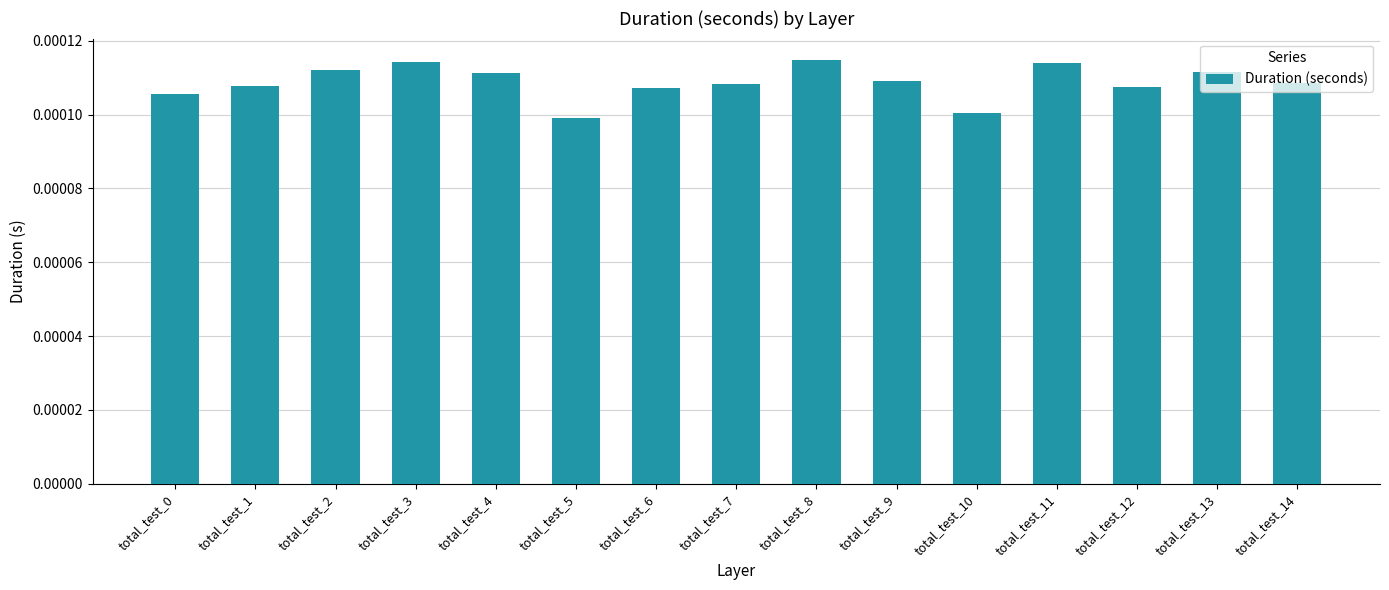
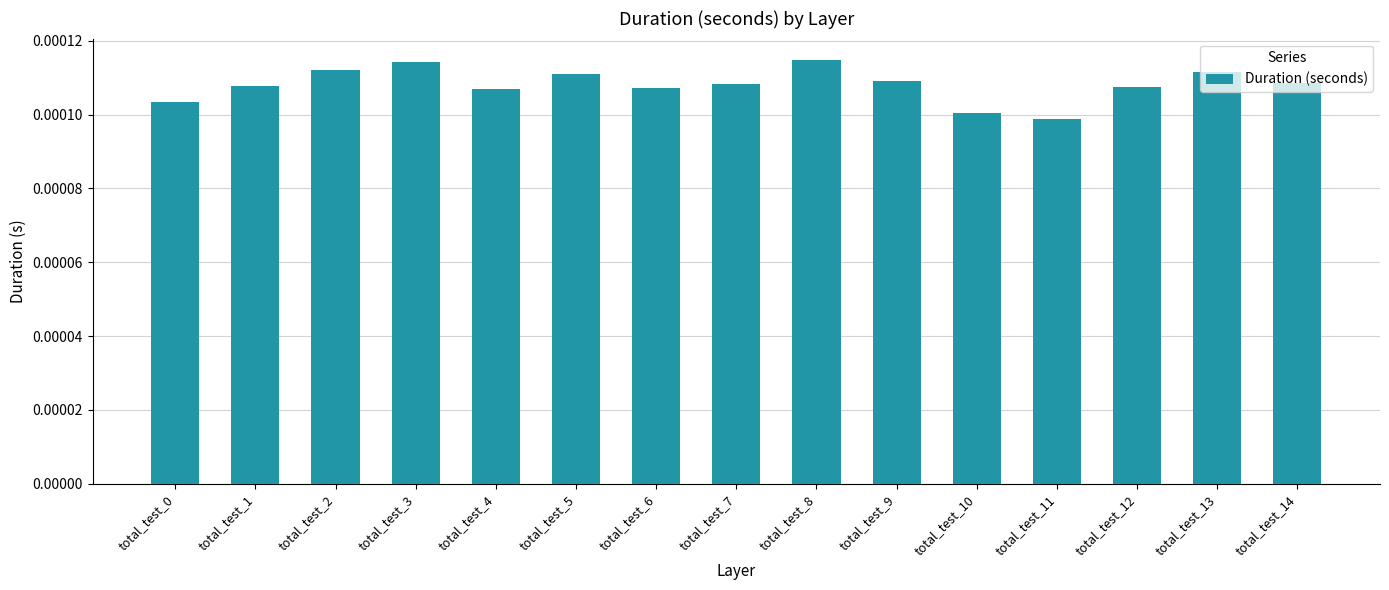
total_test_0: 0.000106 -> 0.000103
total_test_4: 0.000111 -> 0.000107
total_test_5: 0.000099 -> 0.000111
total_test_11: 0.000114 -> 0.000099
